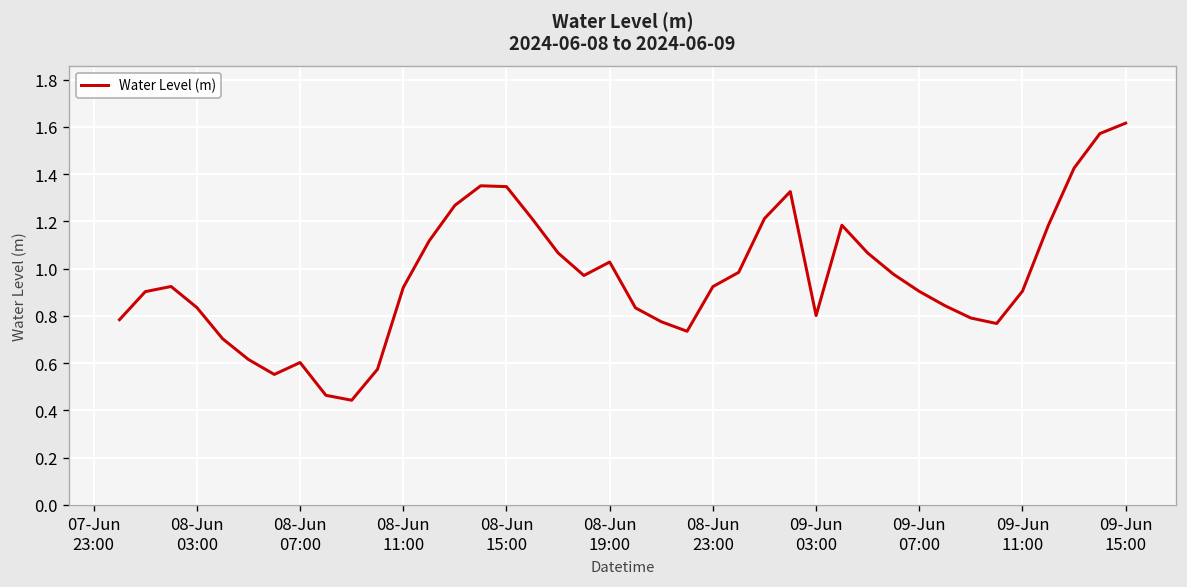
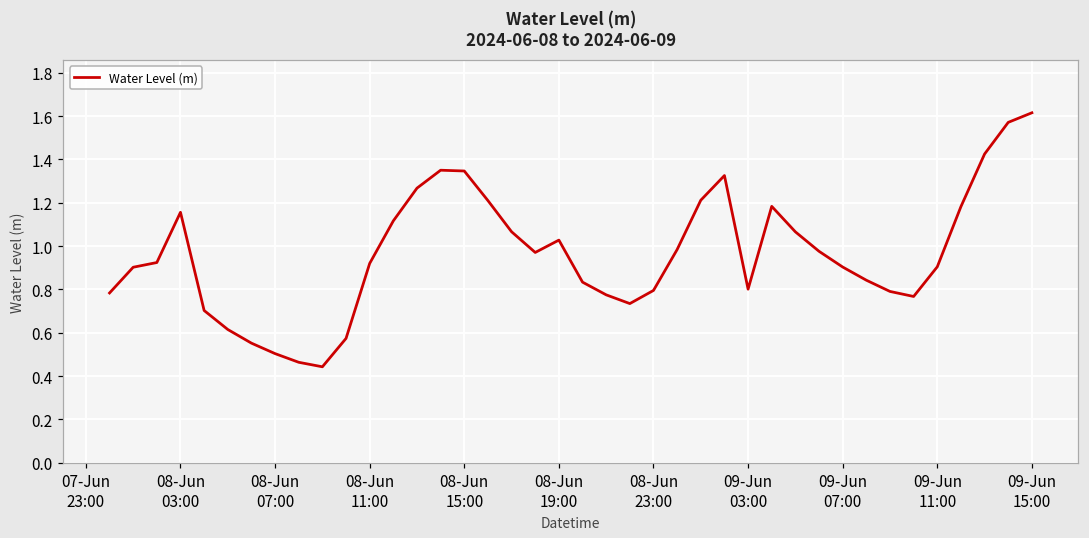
08-Jun 03:00: 0.84 -> 1.16
08-Jun 07:00: 0.60 -> 0.50
08-Jun 23:00: 0.92 -> 0.80
